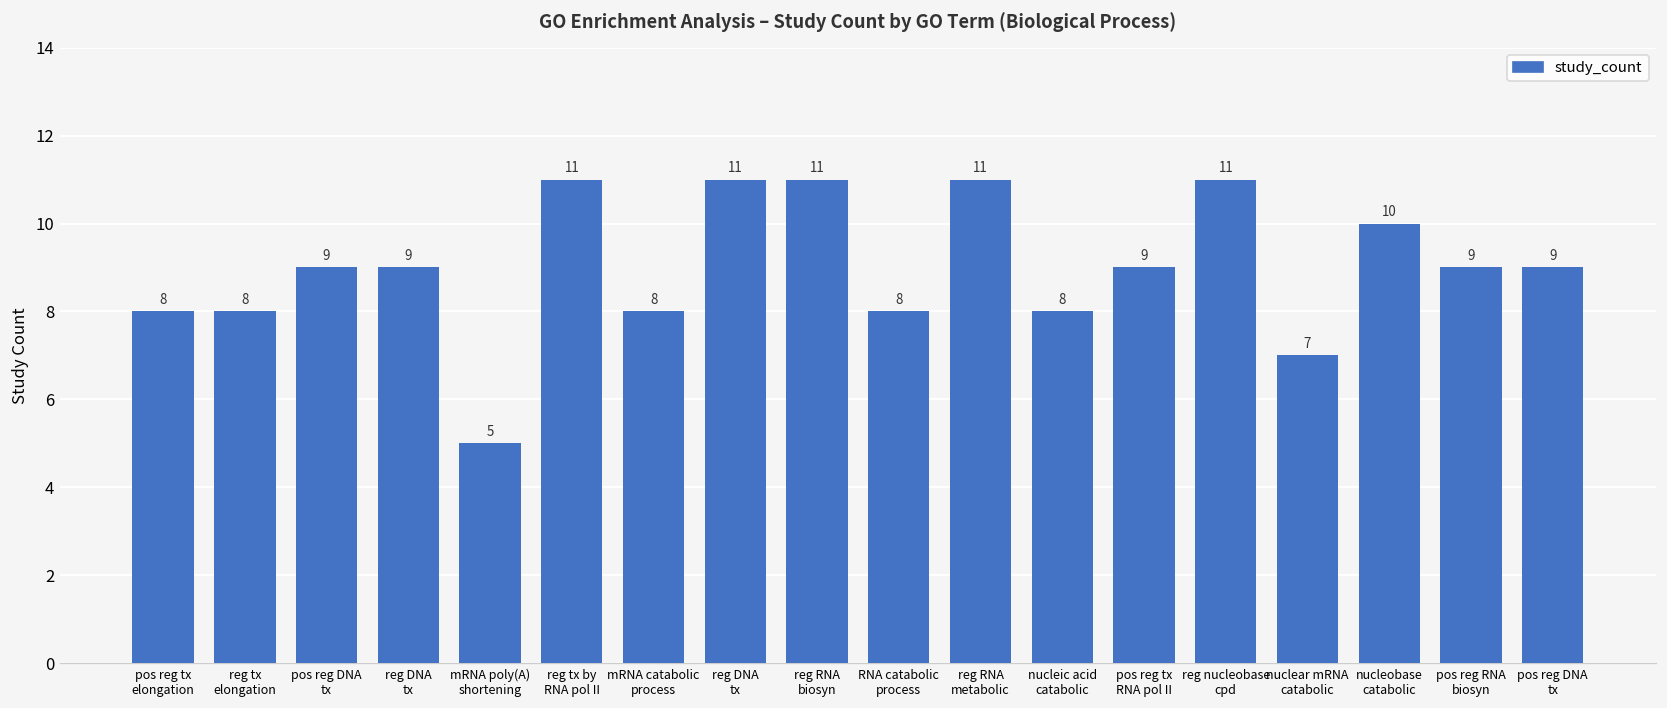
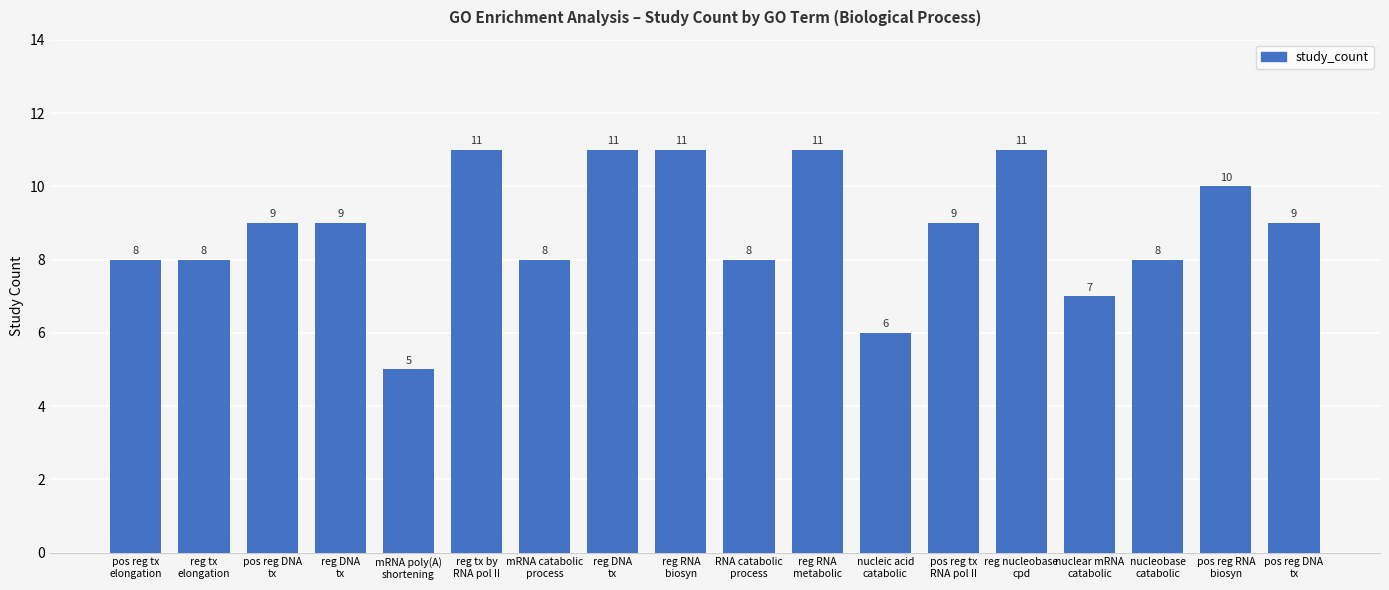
nucleic acid catabolic: 8 -> 6
nucleobase catabolic: 10 -> 8
pos reg RNA biosyn: 9 -> 10
